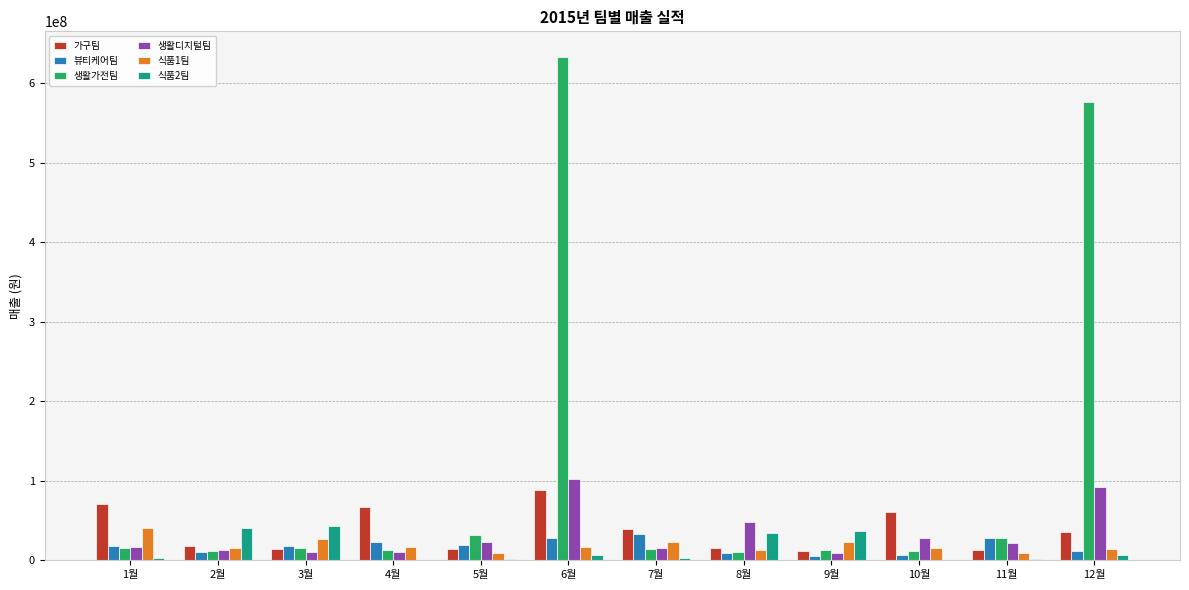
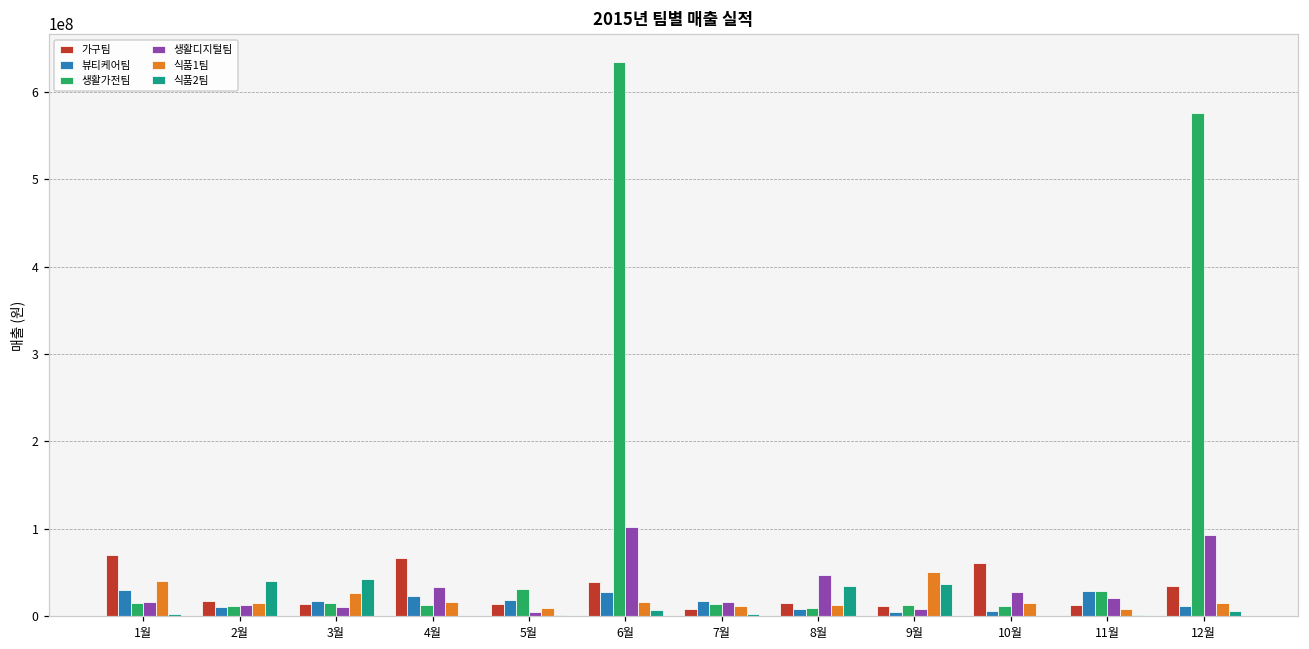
뷰티케어팀, 1월: 20000000 -> 30000000
생활디지털팀, 4월: 10000000 -> 30000000
생활디지털팀, 5월: 20000000 -> 10000000
가구팀, 6월: 90000000 -> 40000000
가구팀, 7월: 40000000 -> 10000000
뷰티케어팀, 7월: 30000000 -> 20000000
식품1팀, 7월: 20000000 -> 10000000
식품1팀, 9월: 20000000 -> 50000000
